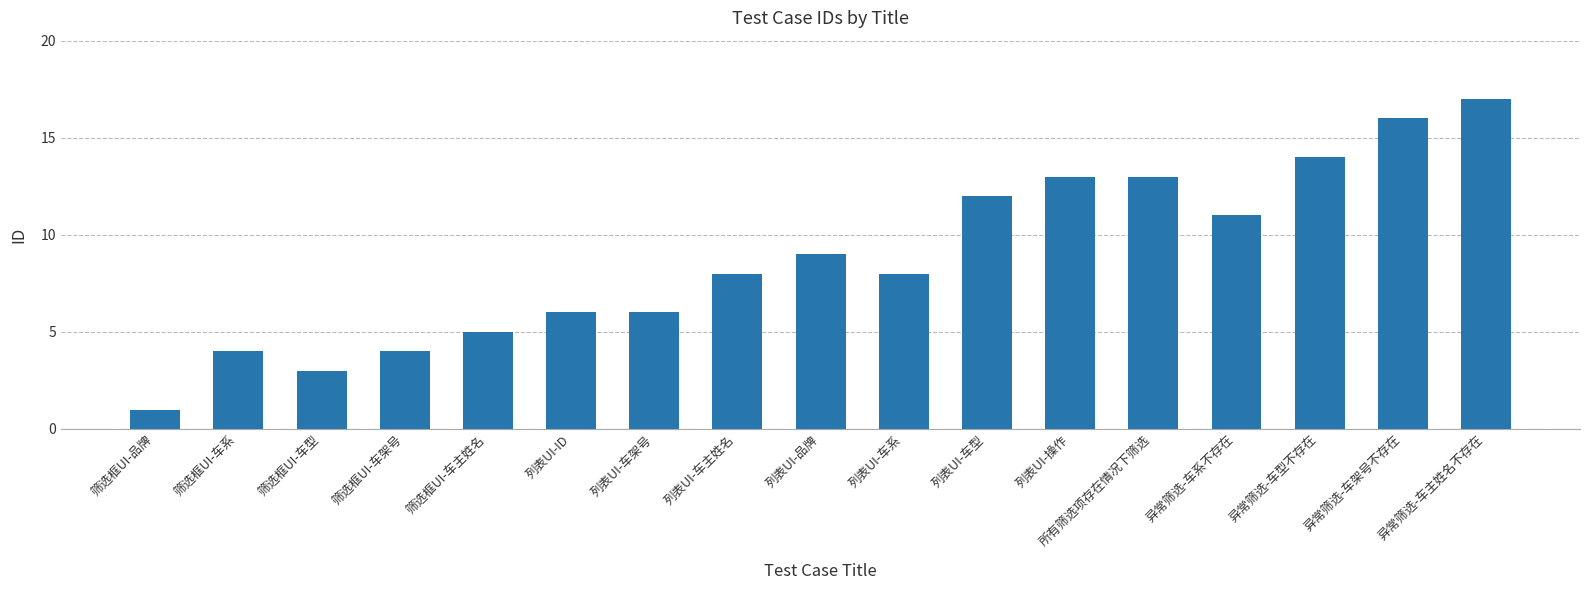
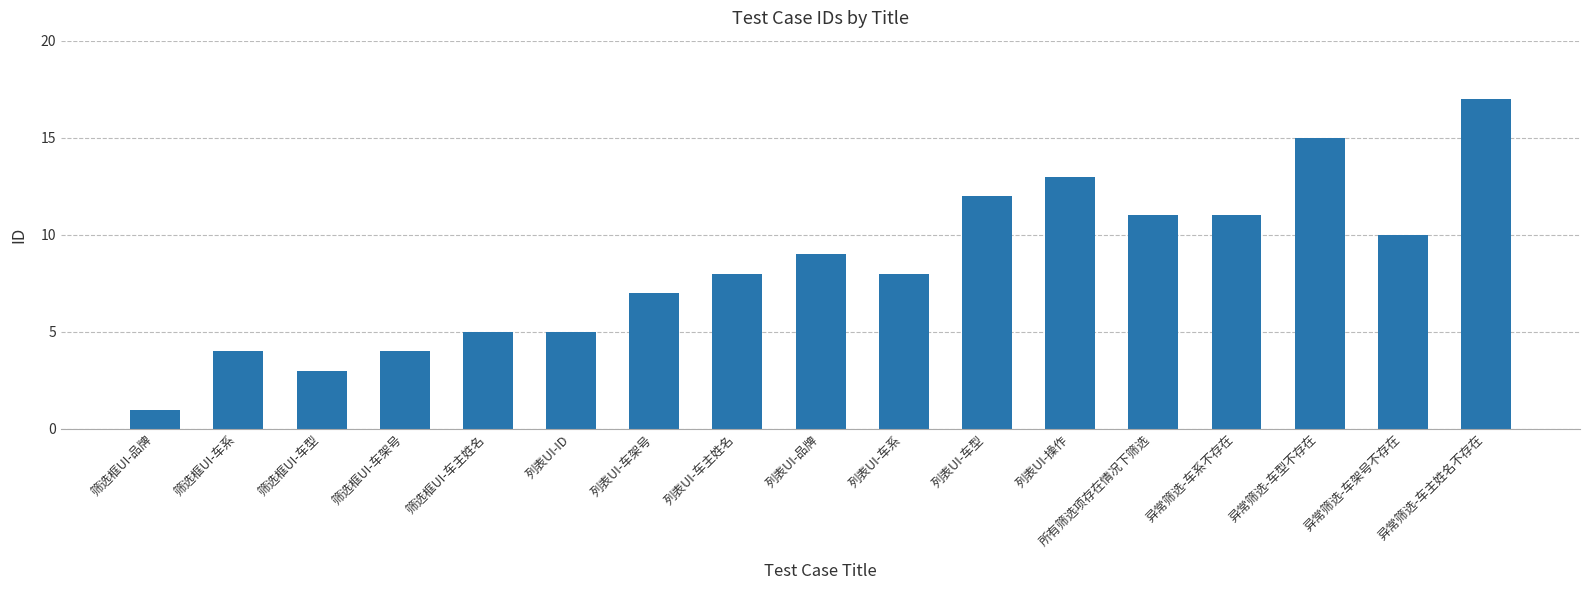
列表UI-ID: 6 -> 5
列表UI-车架号: 6 -> 7
所有筛选项存在情况下筛选: 13 -> 11
异常筛选-车型不存在: 14 -> 15
异常筛选-车架号不存在: 16 -> 10
